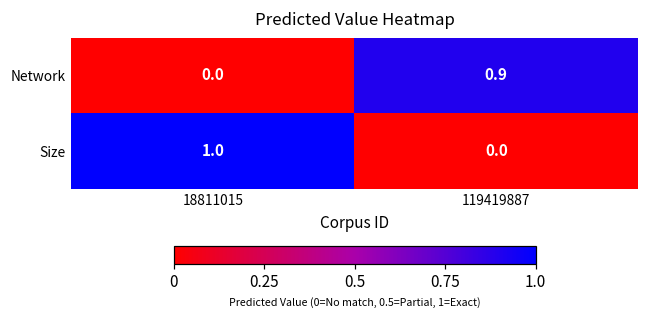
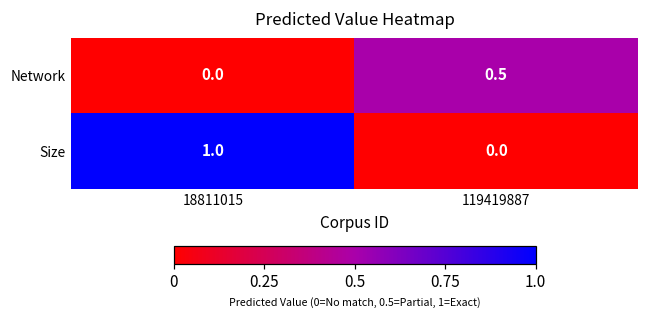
Network, 119419887: 0.9 -> 0.5
